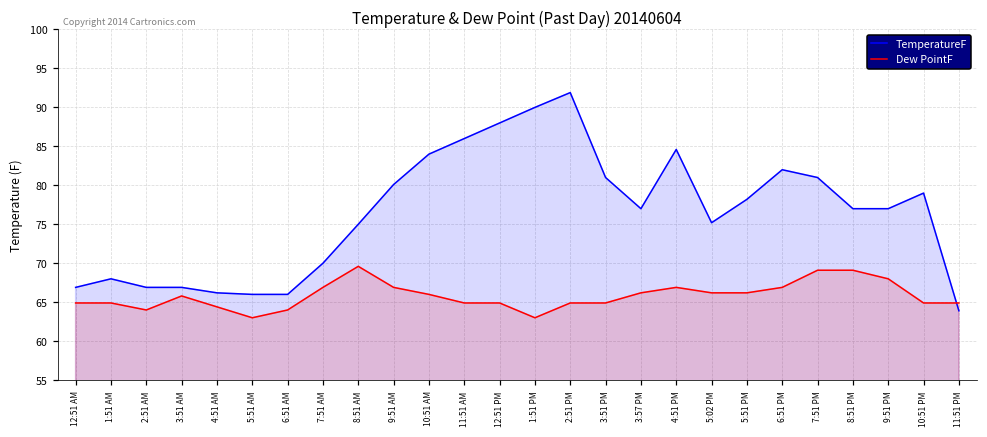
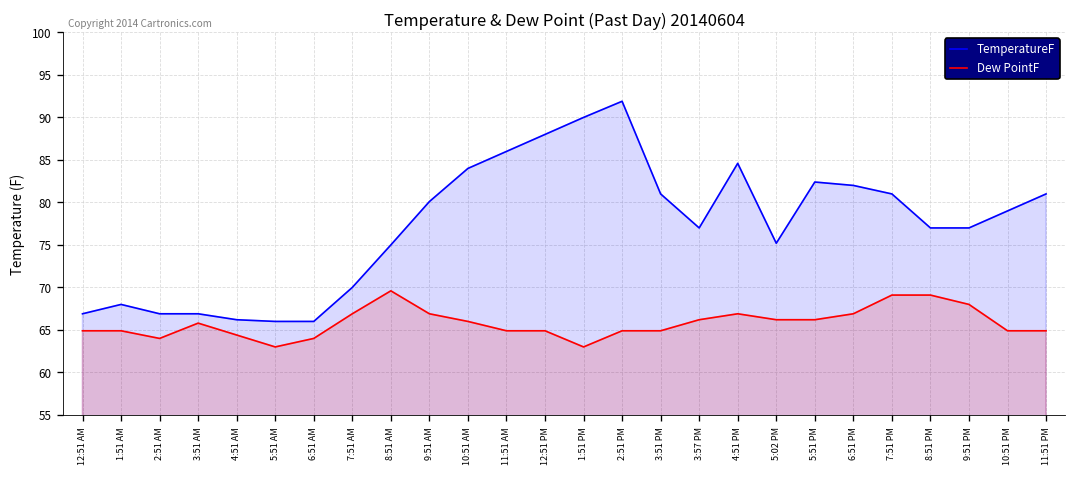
TemperatureF, 5:51 PM: 78 -> 82
TemperatureF, 11:51 PM: 64 -> 81
